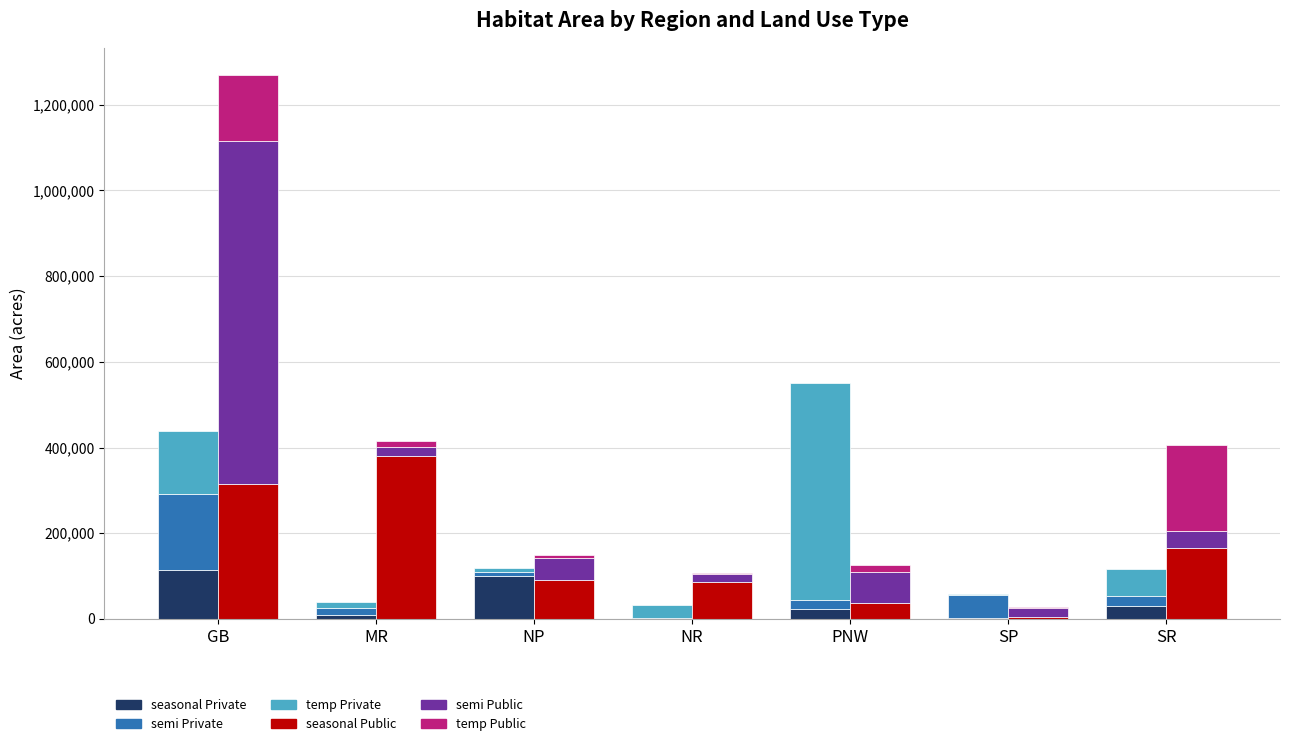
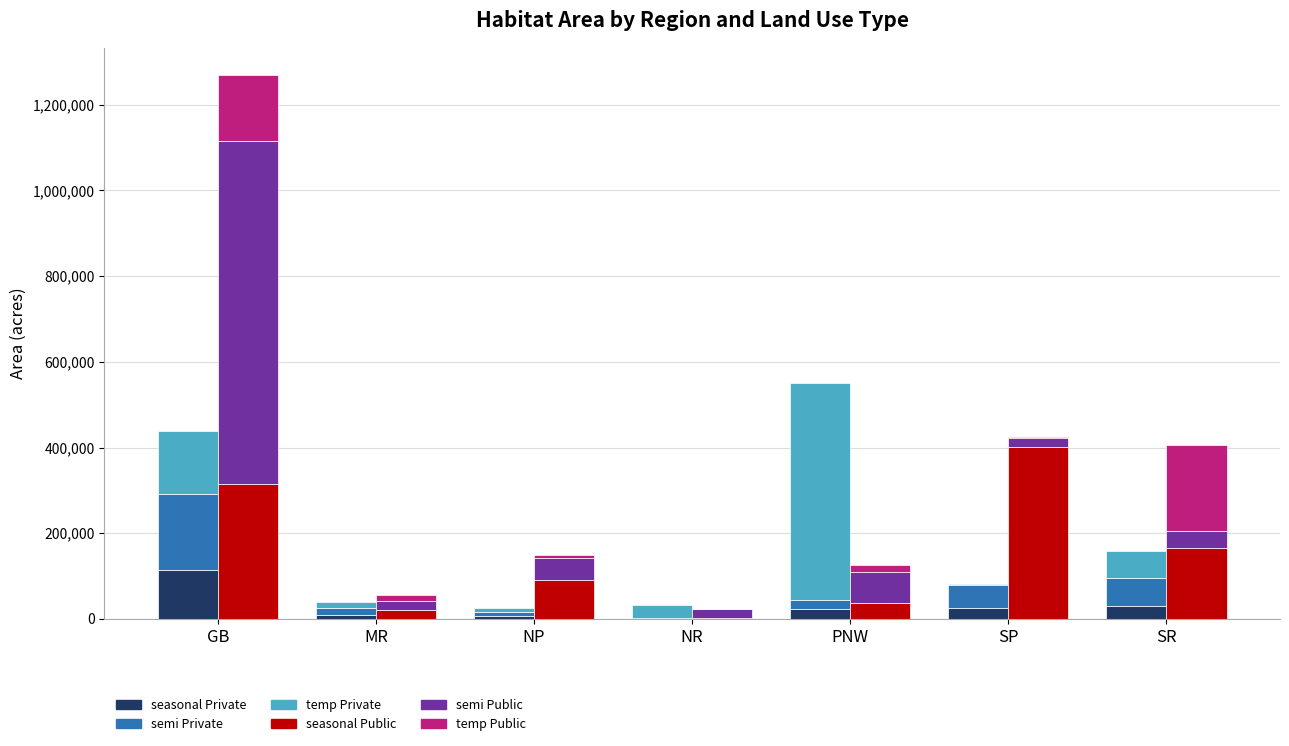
seasonal Public, MR: 380,000 -> 20,000
seasonal Private, NP: 100,000 -> 10,000
seasonal Public, NR: 90,000 -> 0
seasonal Private, SP: 0 -> 30,000
seasonal Public, SP: 0 -> 400,000
semi Private, SR: 20,000 -> 70,000
